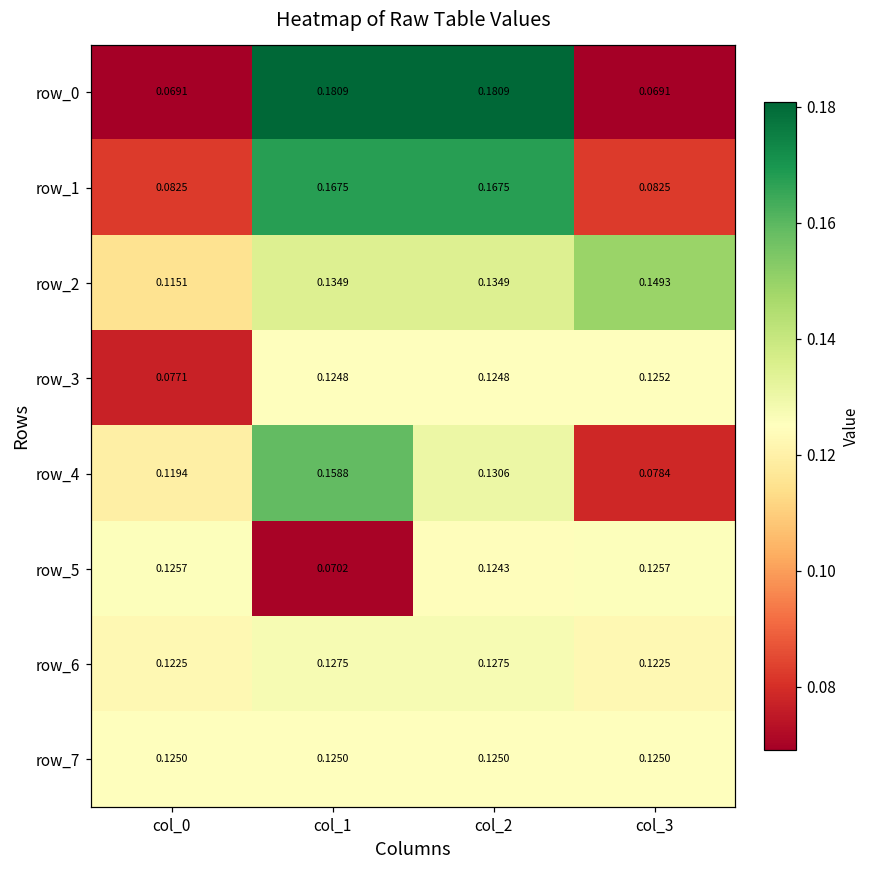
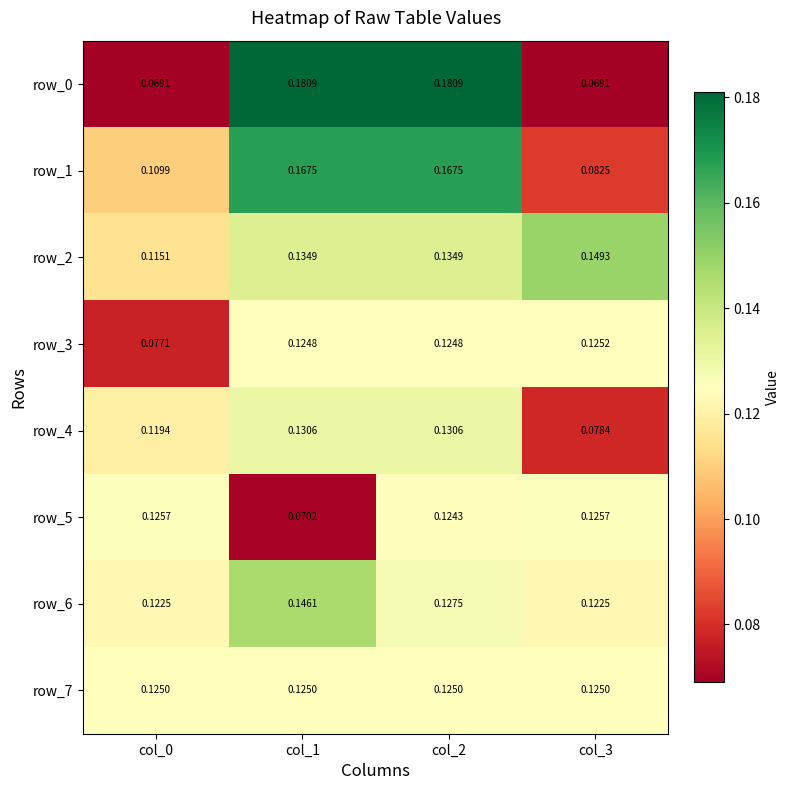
row_1, col_0: 0.0825 -> 0.1099
row_4, col_1: 0.1588 -> 0.1306
row_6, col_1: 0.1275 -> 0.1461
